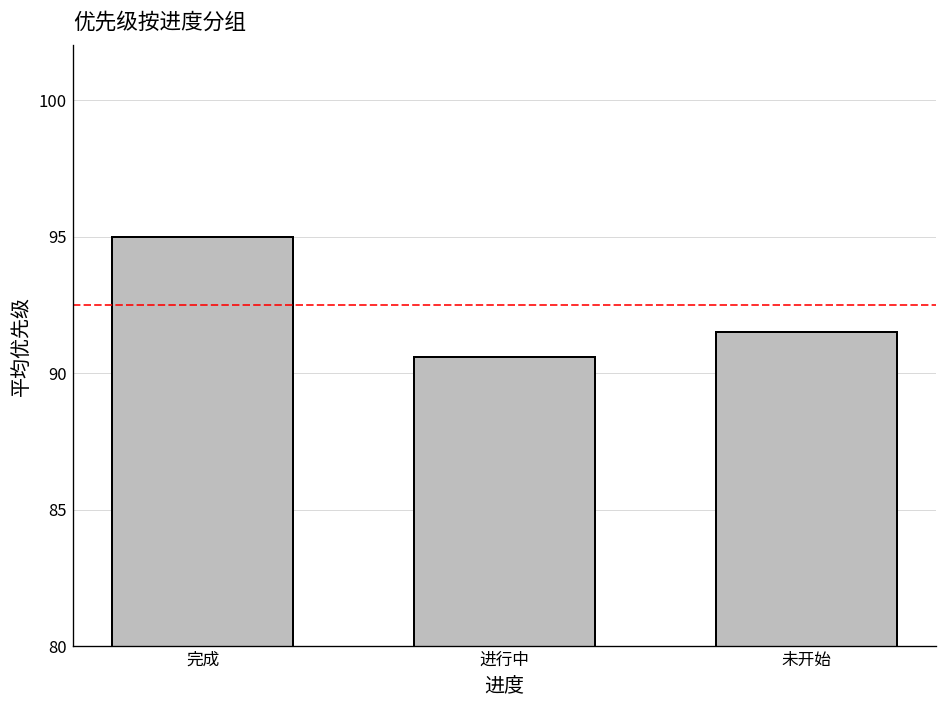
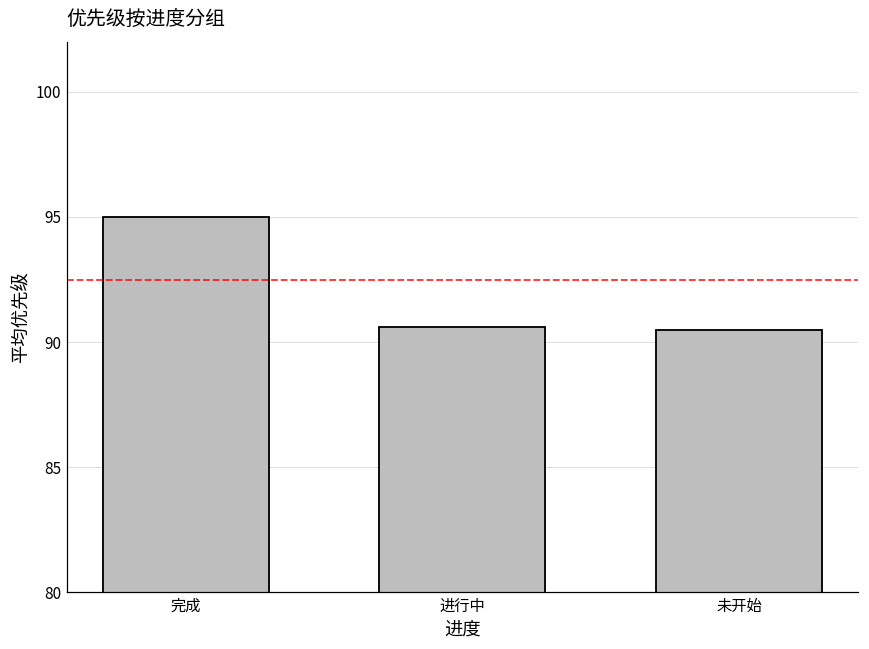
未开始: 91.5 -> 90.5
